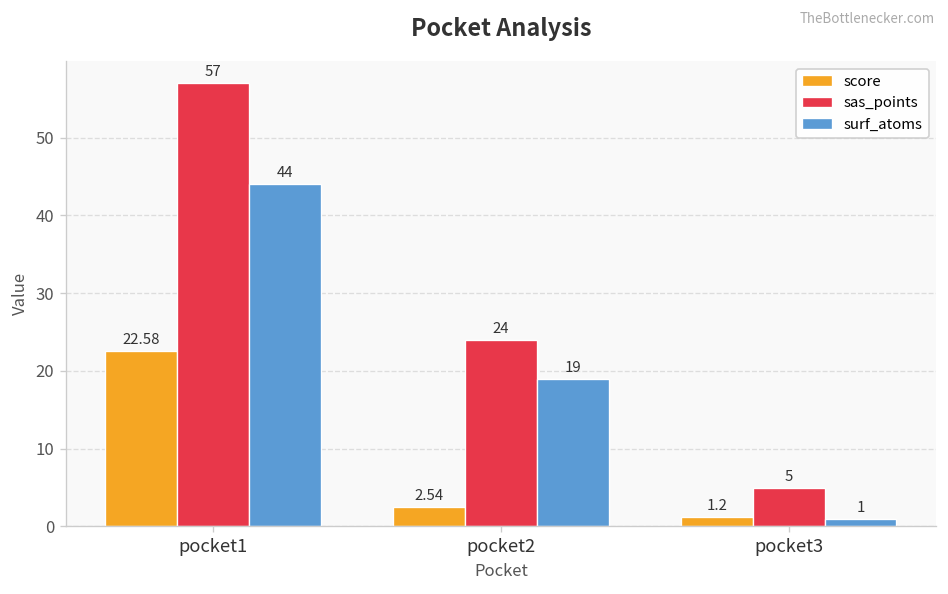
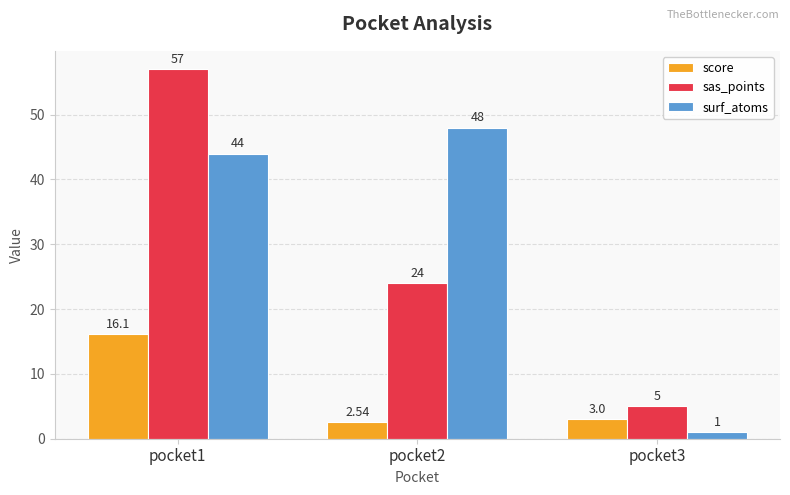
score, pocket1: 22.58 -> 16.1
surf_atoms, pocket2: 19 -> 48
score, pocket3: 1.2 -> 3.0
